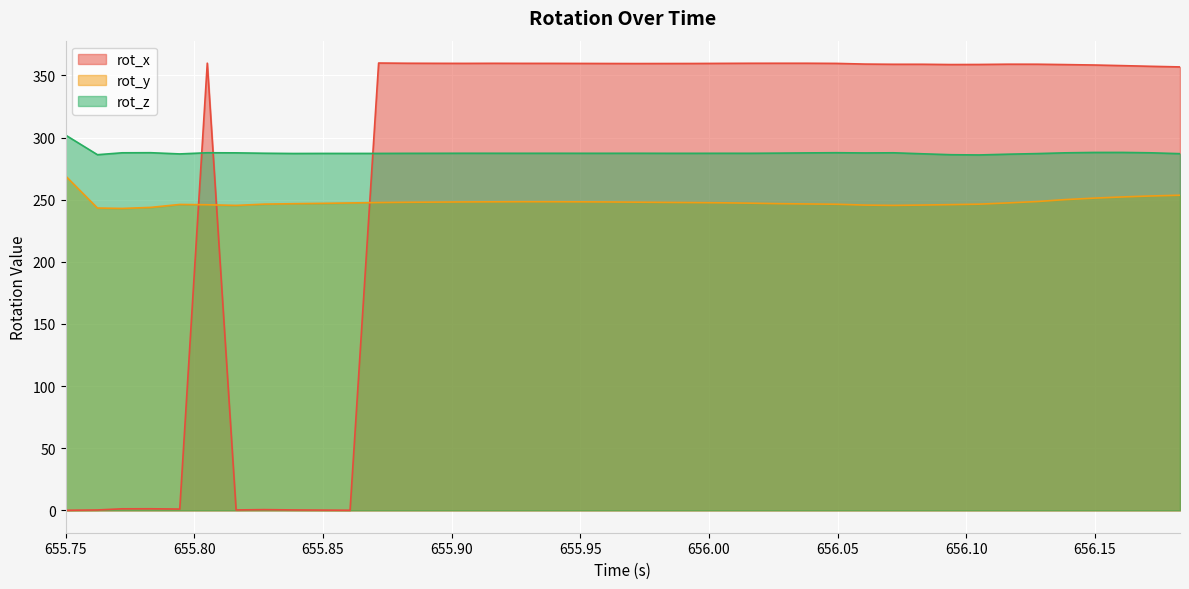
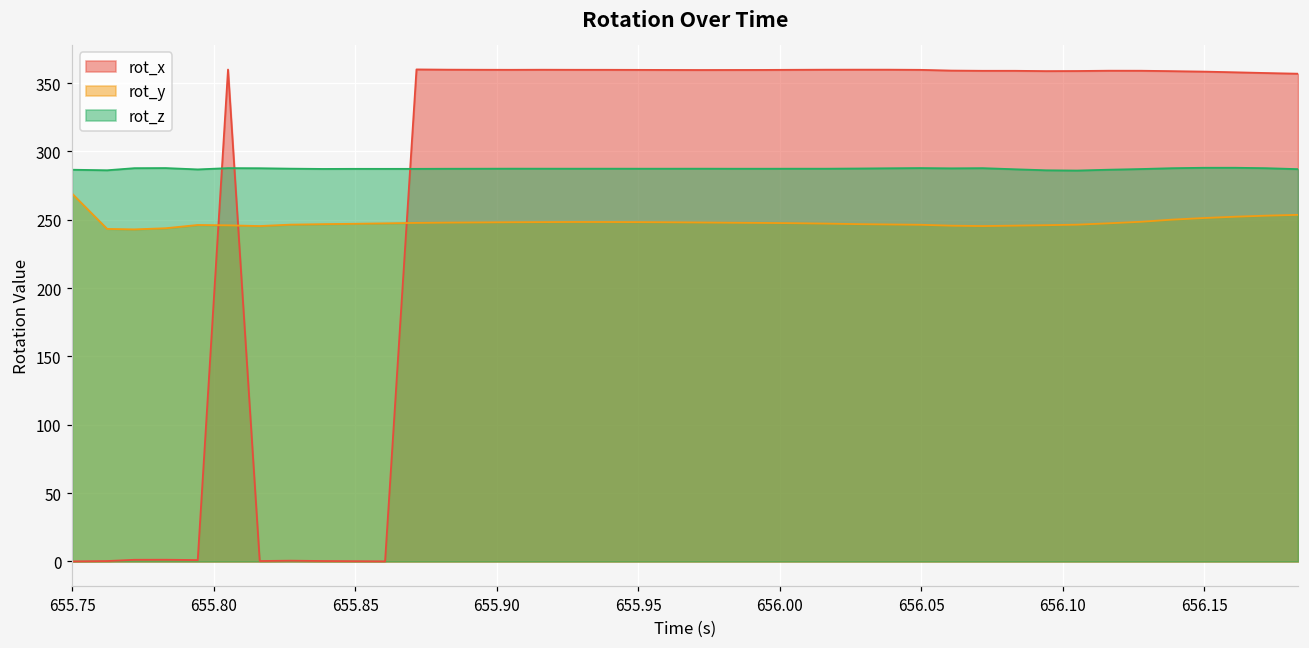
rot_z, 655.75: 302 -> 287
